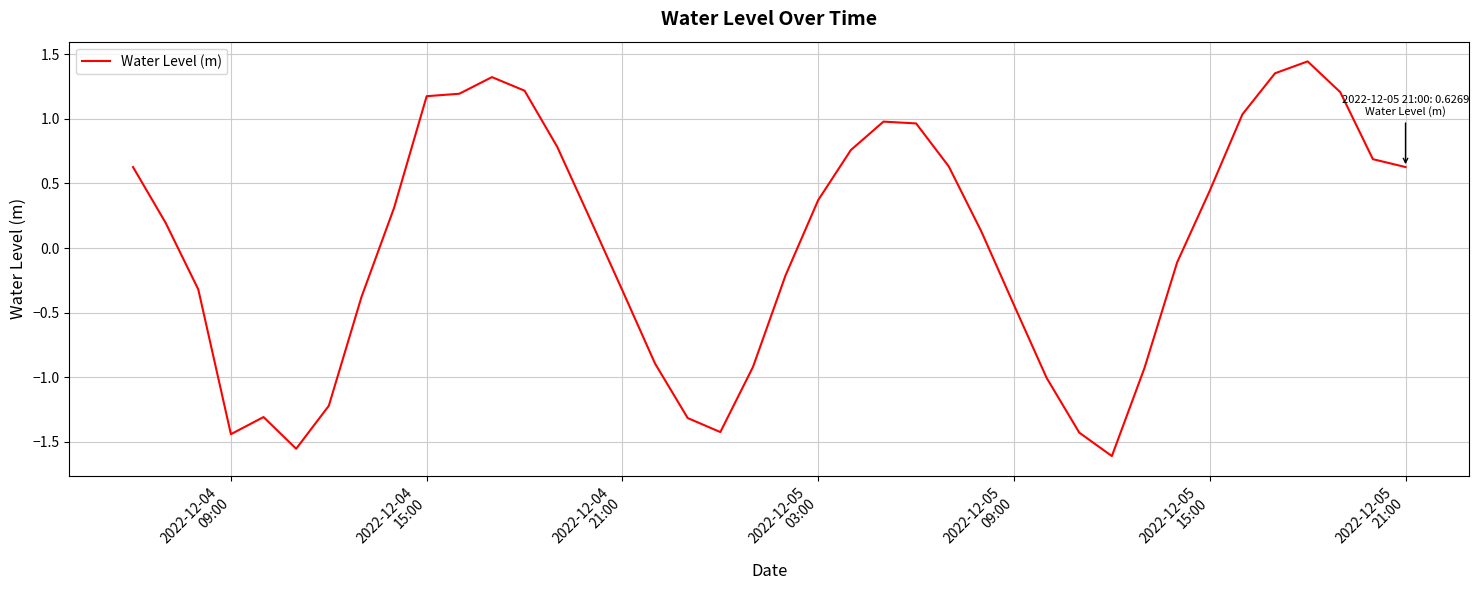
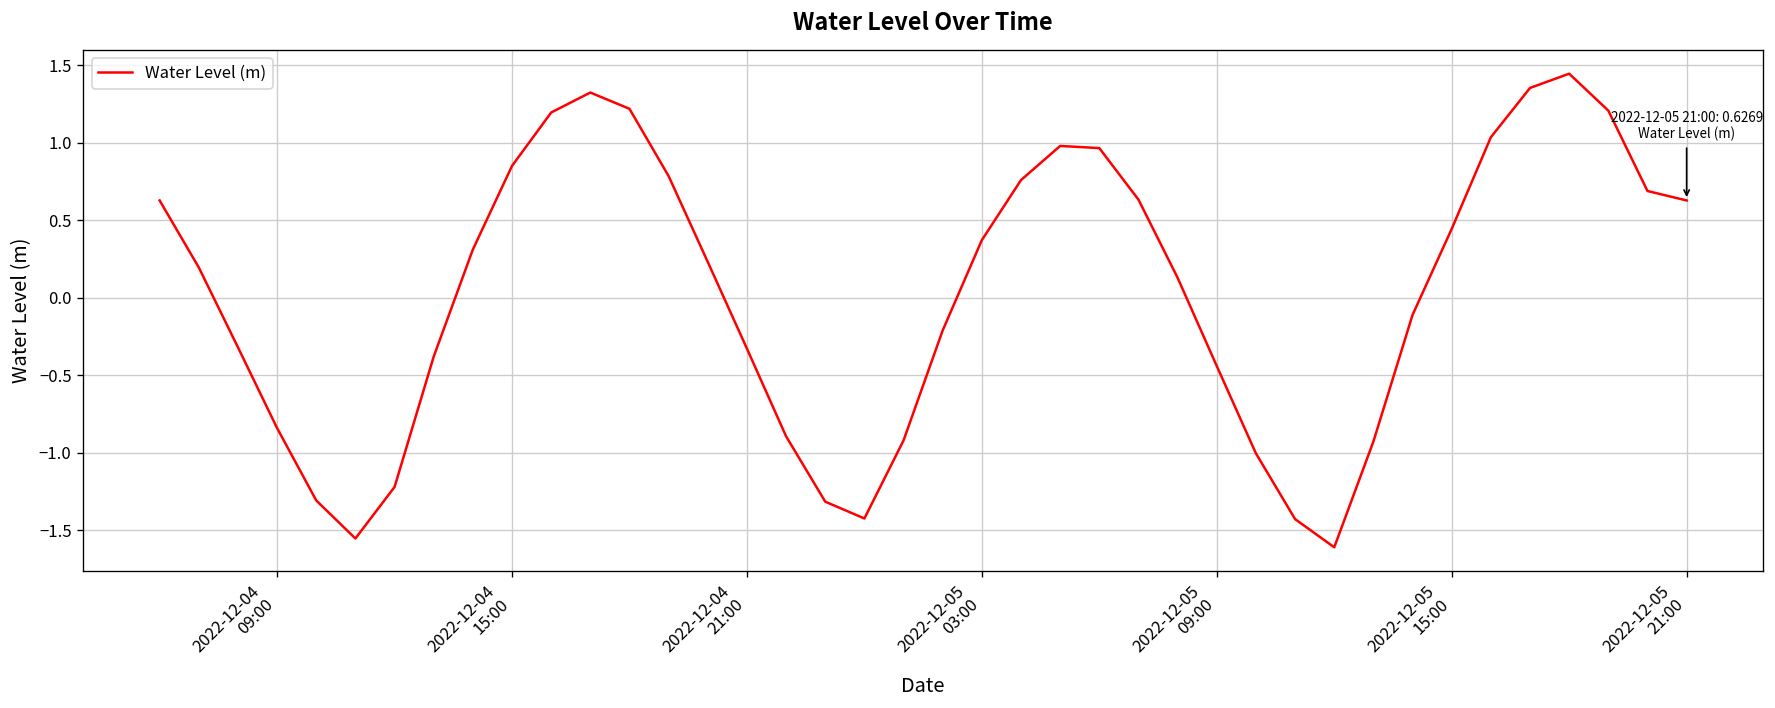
2022-12-04 09:00: -1.44 -> -0.84
2022-12-04 15:00: 1.18 -> 0.85
